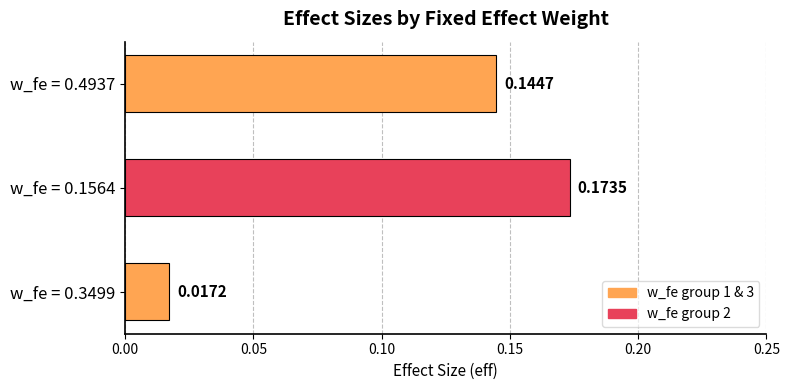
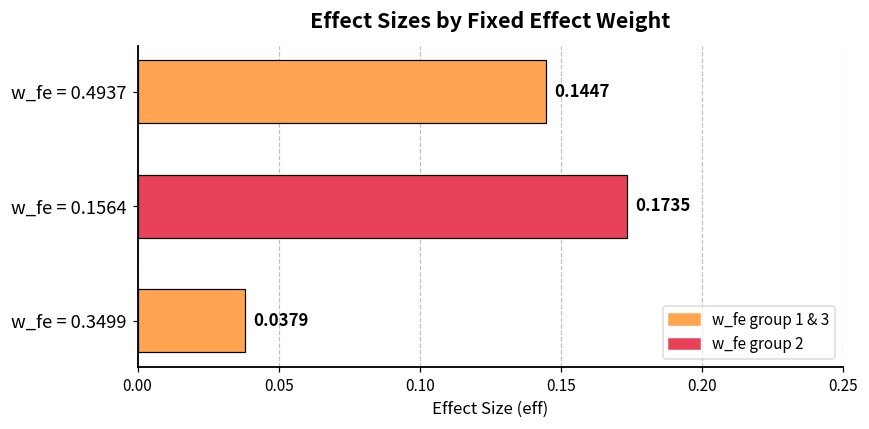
w_fe = 0.3499: 0.0172 -> 0.0379
